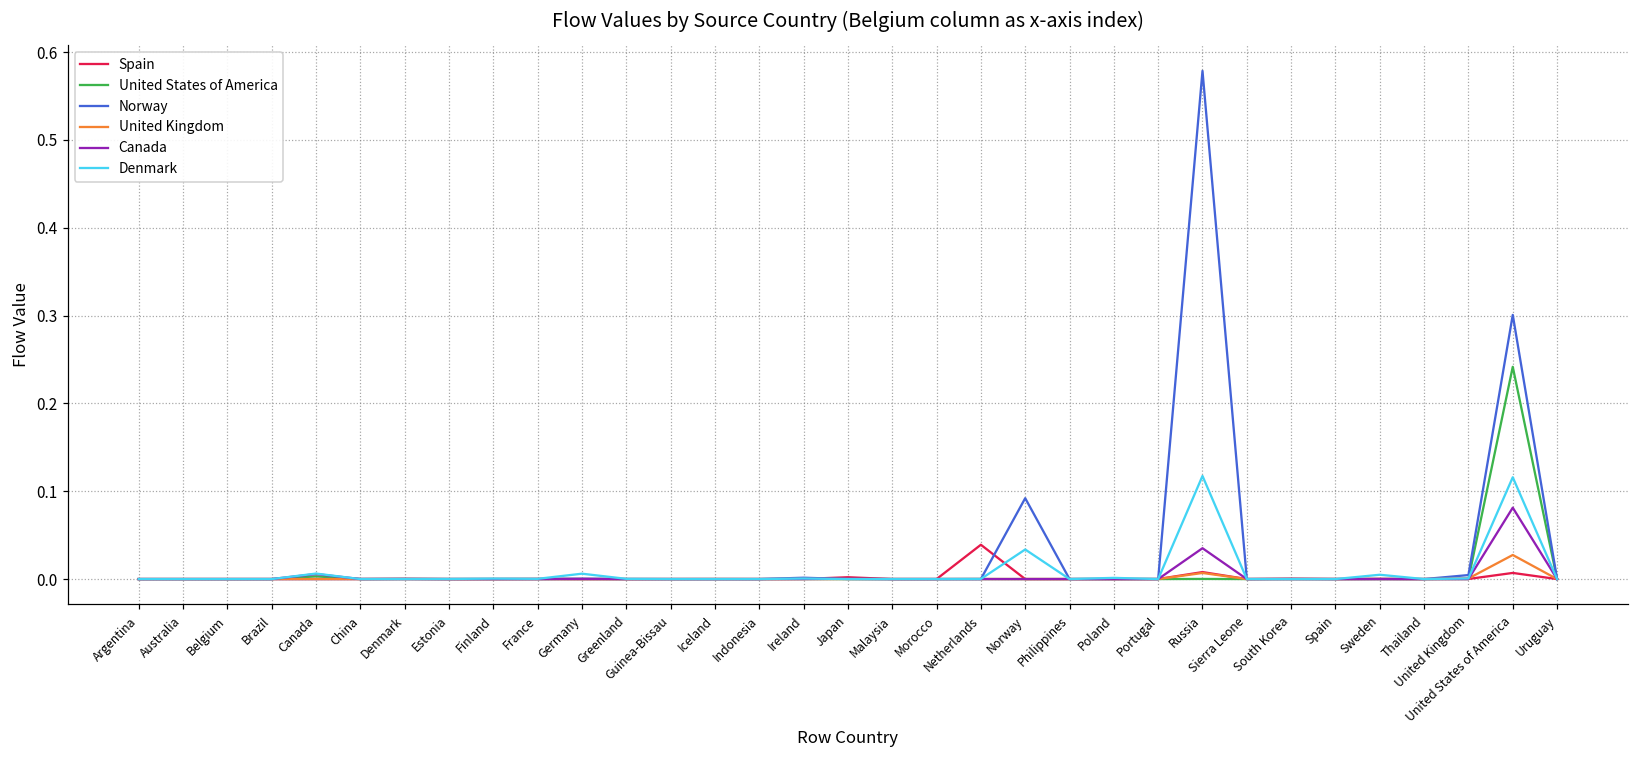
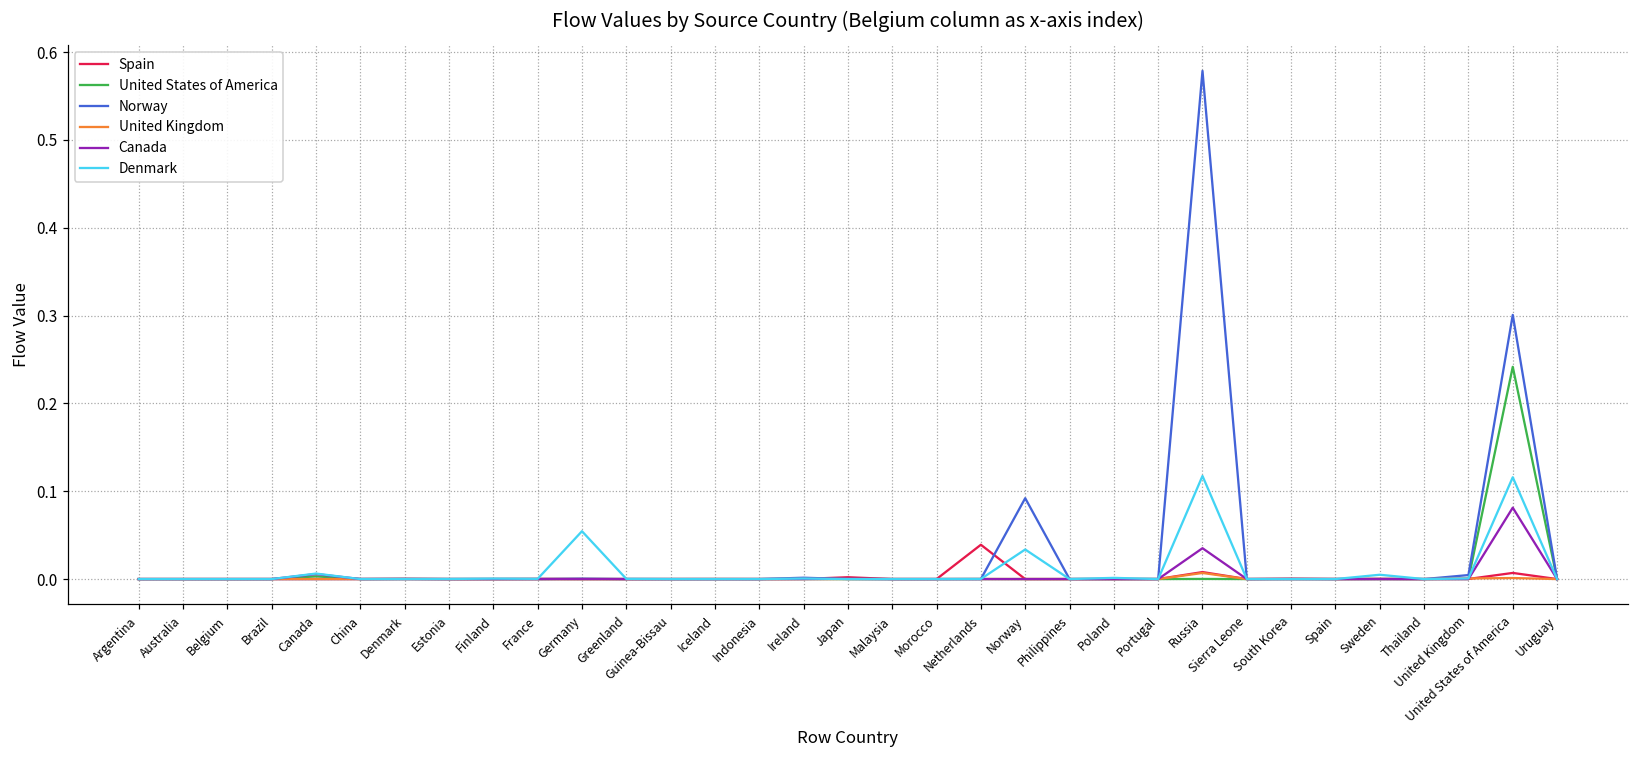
Denmark, Germany: 0.01 -> 0.05
United Kingdom, United States of America: 0.03 -> 0.00
